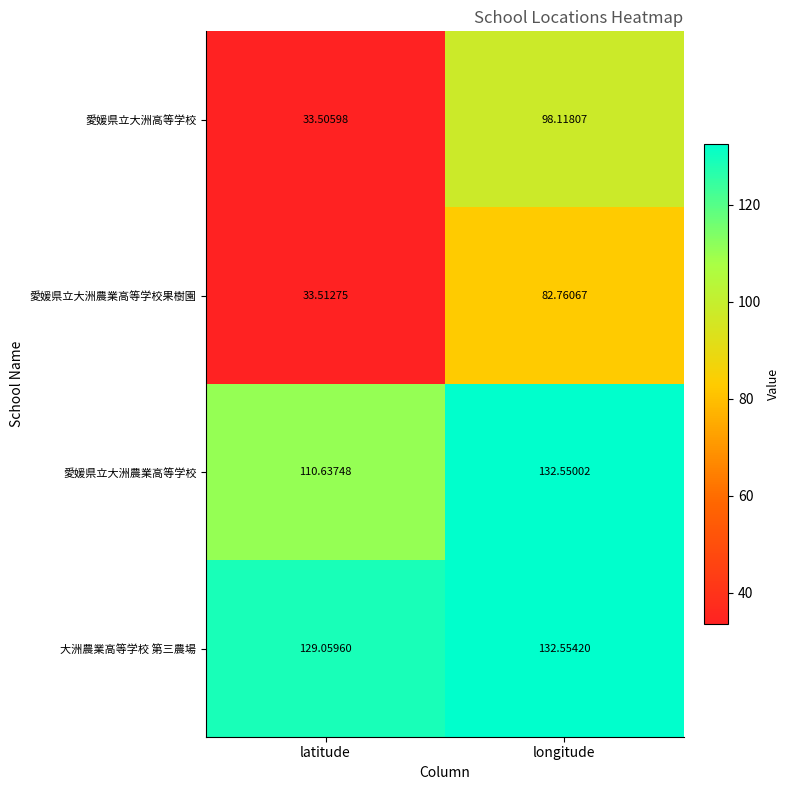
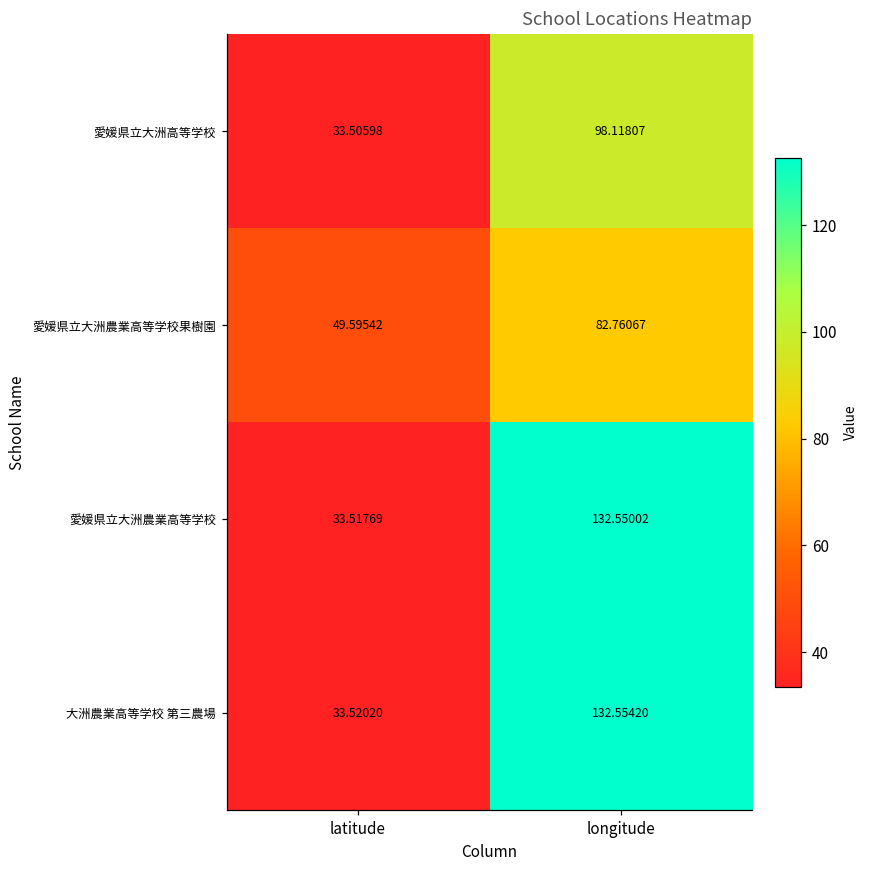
愛媛県立大洲農業高等学校果樹園, latitude: 33.51275 -> 49.59542
愛媛県立大洲農業高等学校, latitude: 110.63748 -> 33.51769
大洲農業高等学校 第三農場, latitude: 129.05960 -> 33.52020
